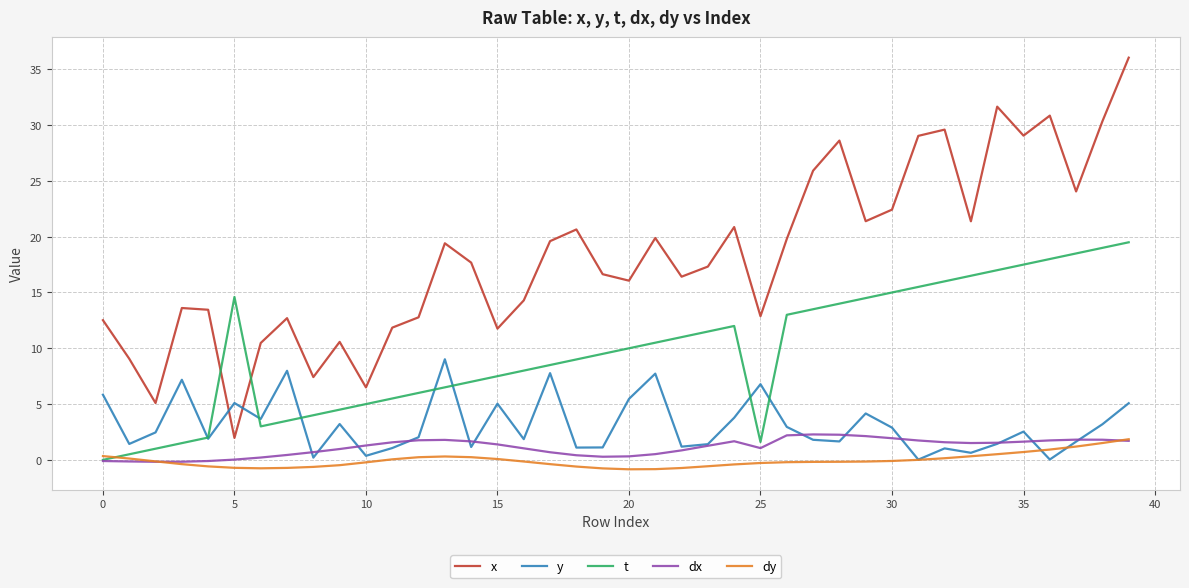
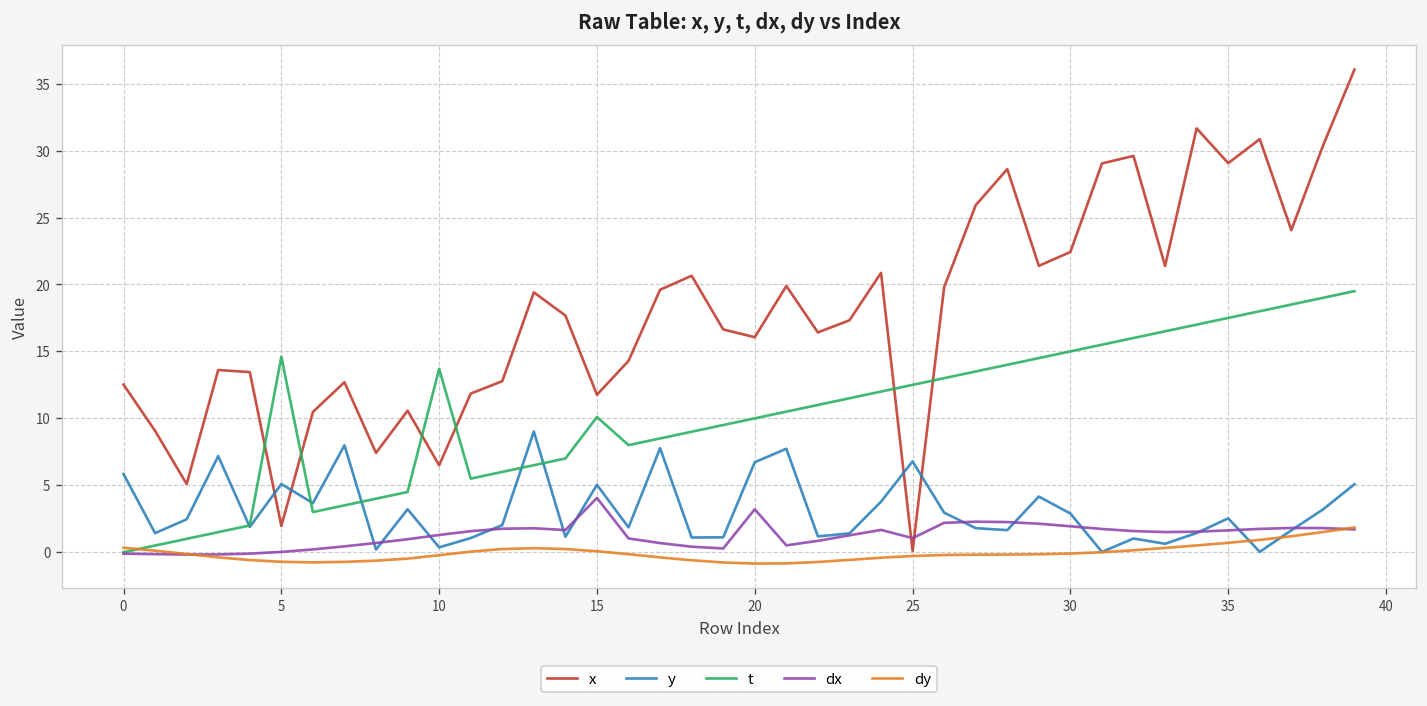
t, 10: 5.0 -> 13.7
t, 15: 7.5 -> 10.1
dx, 15: 1.4 -> 4.1
y, 20: 5.5 -> 6.7
dx, 20: 0.3 -> 3.2
x, 25: 12.9 -> 0.1
t, 25: 1.6 -> 12.5
